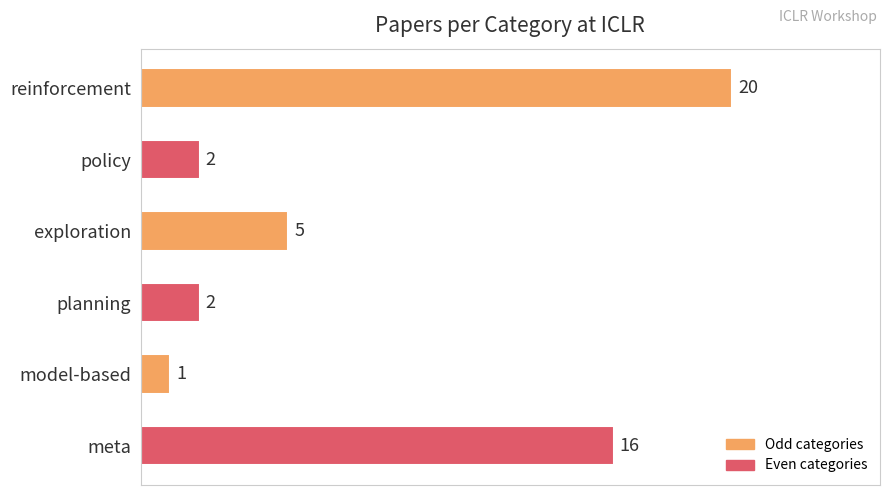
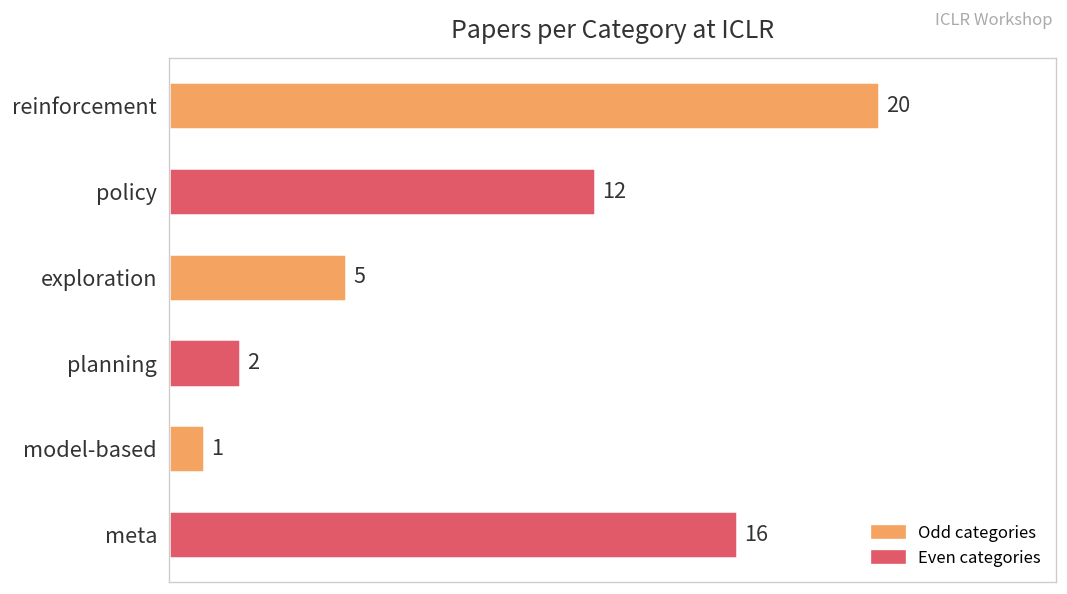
policy: 2 -> 12
